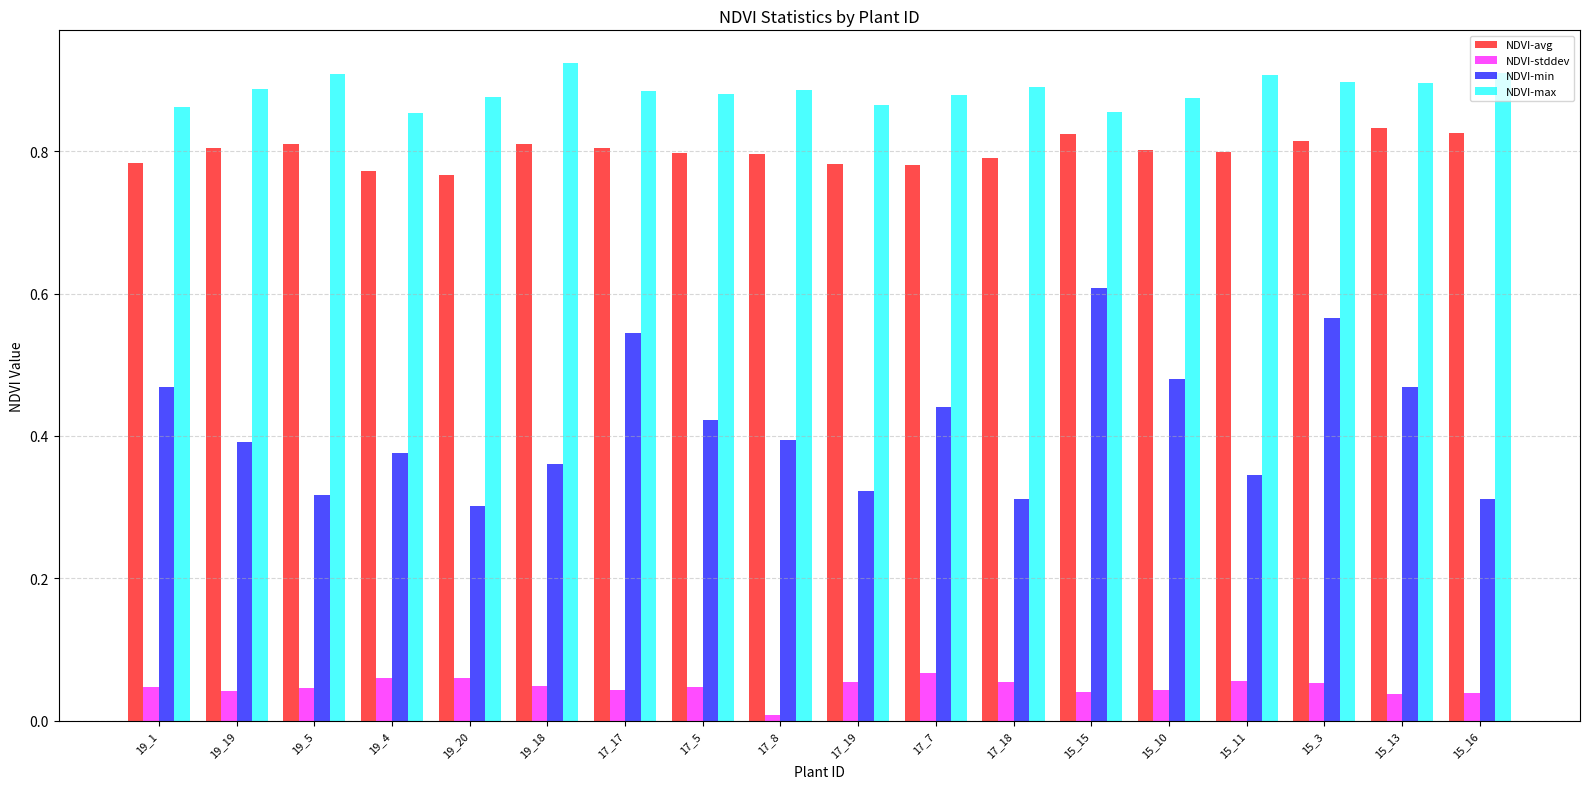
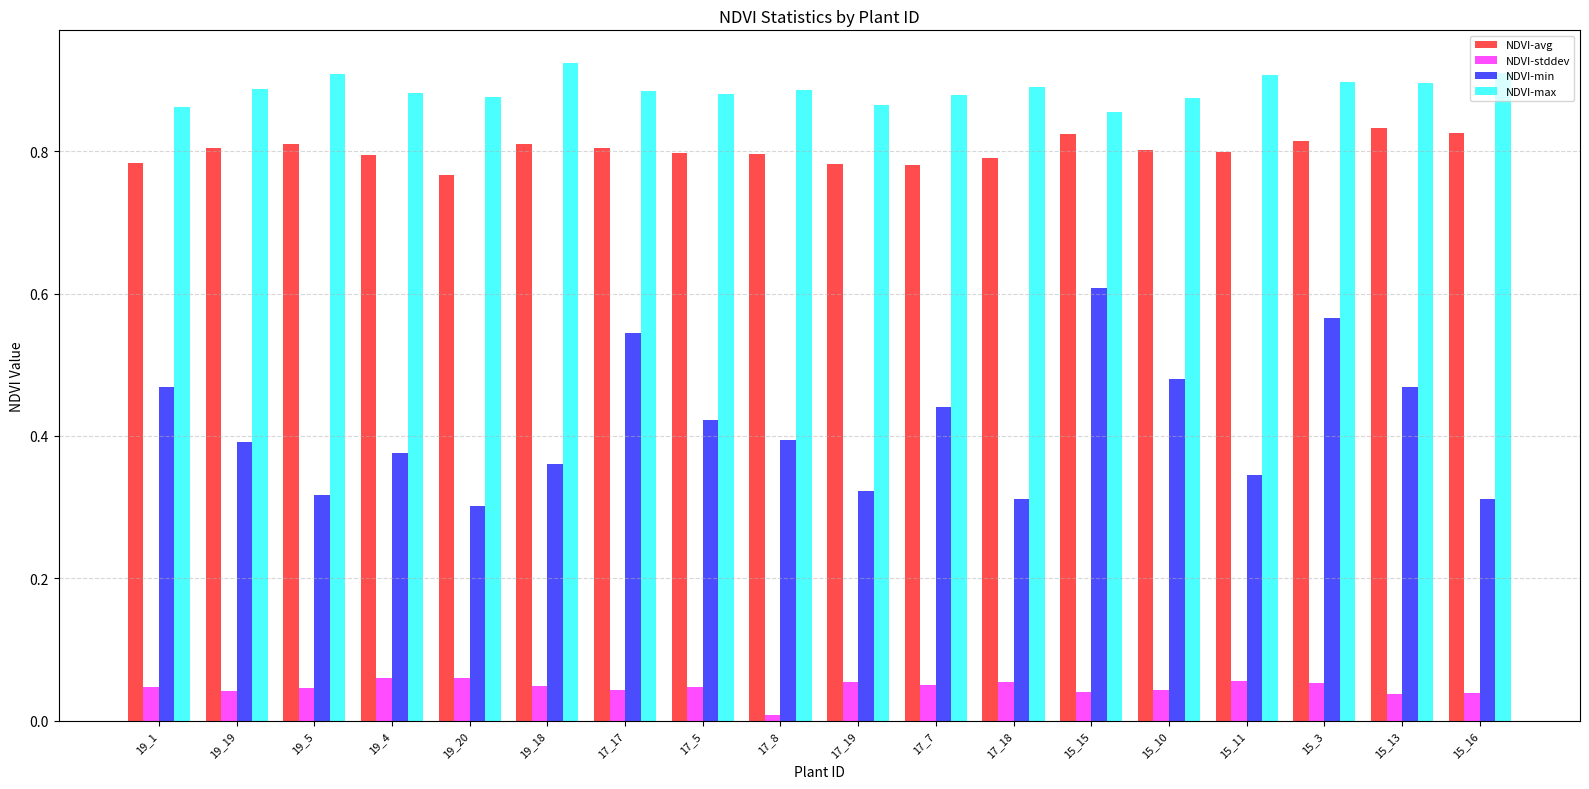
NDVI-avg, 19_4: 0.77 -> 0.80
NDVI-max, 19_4: 0.85 -> 0.88
NDVI-stddev, 17_7: 0.07 -> 0.05
